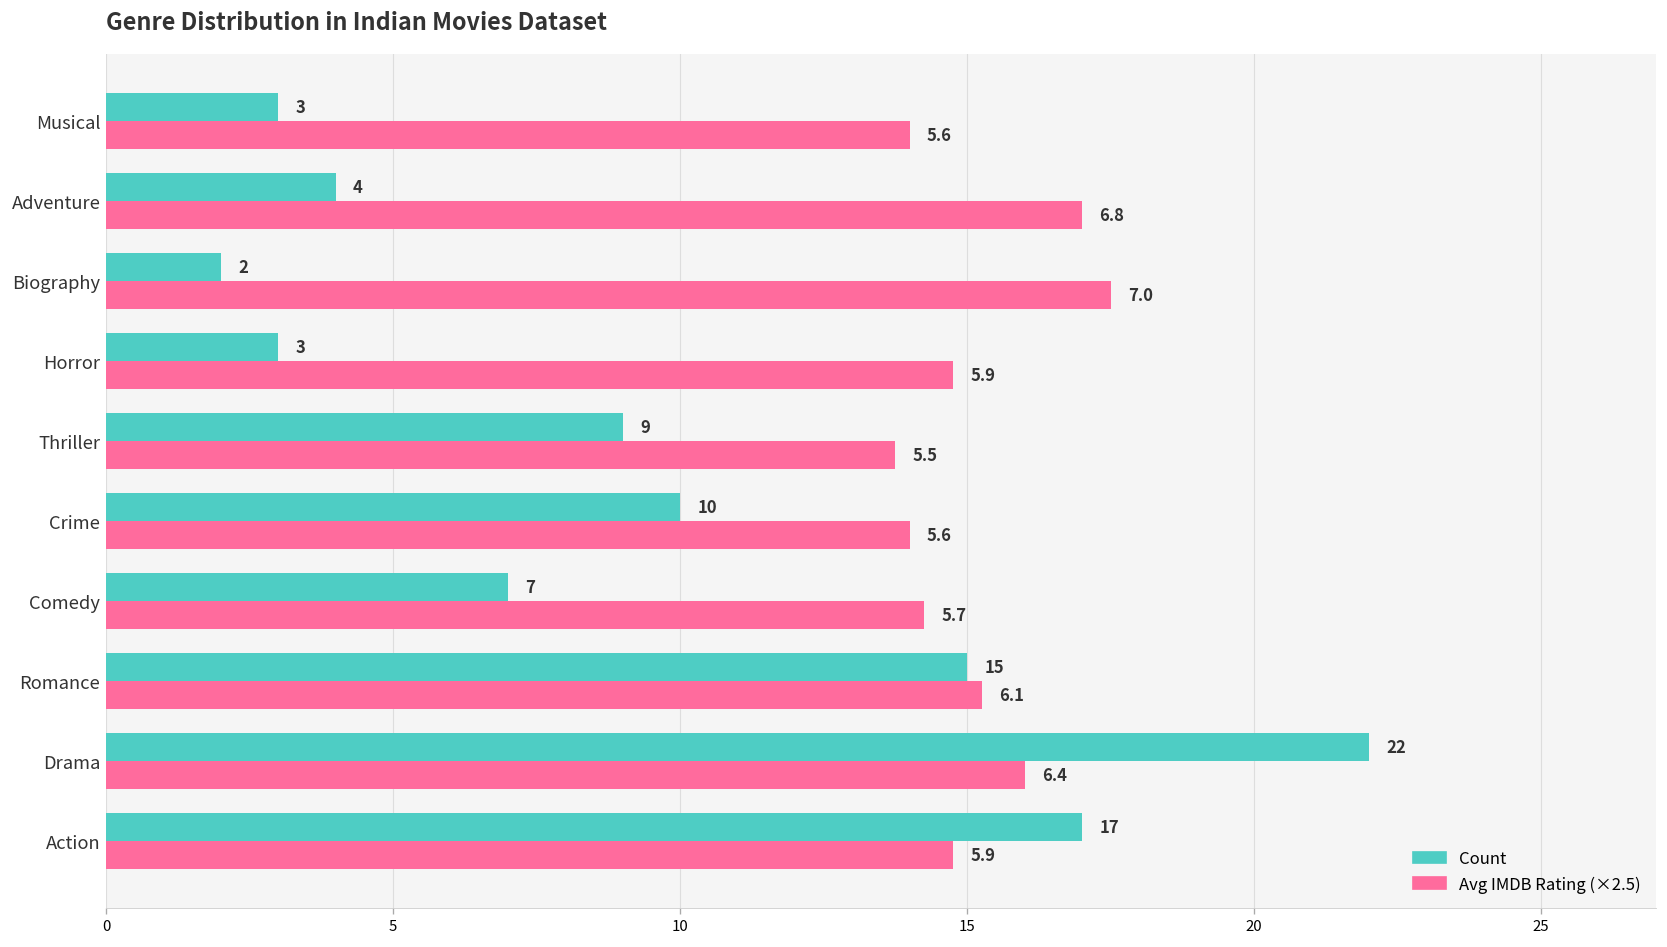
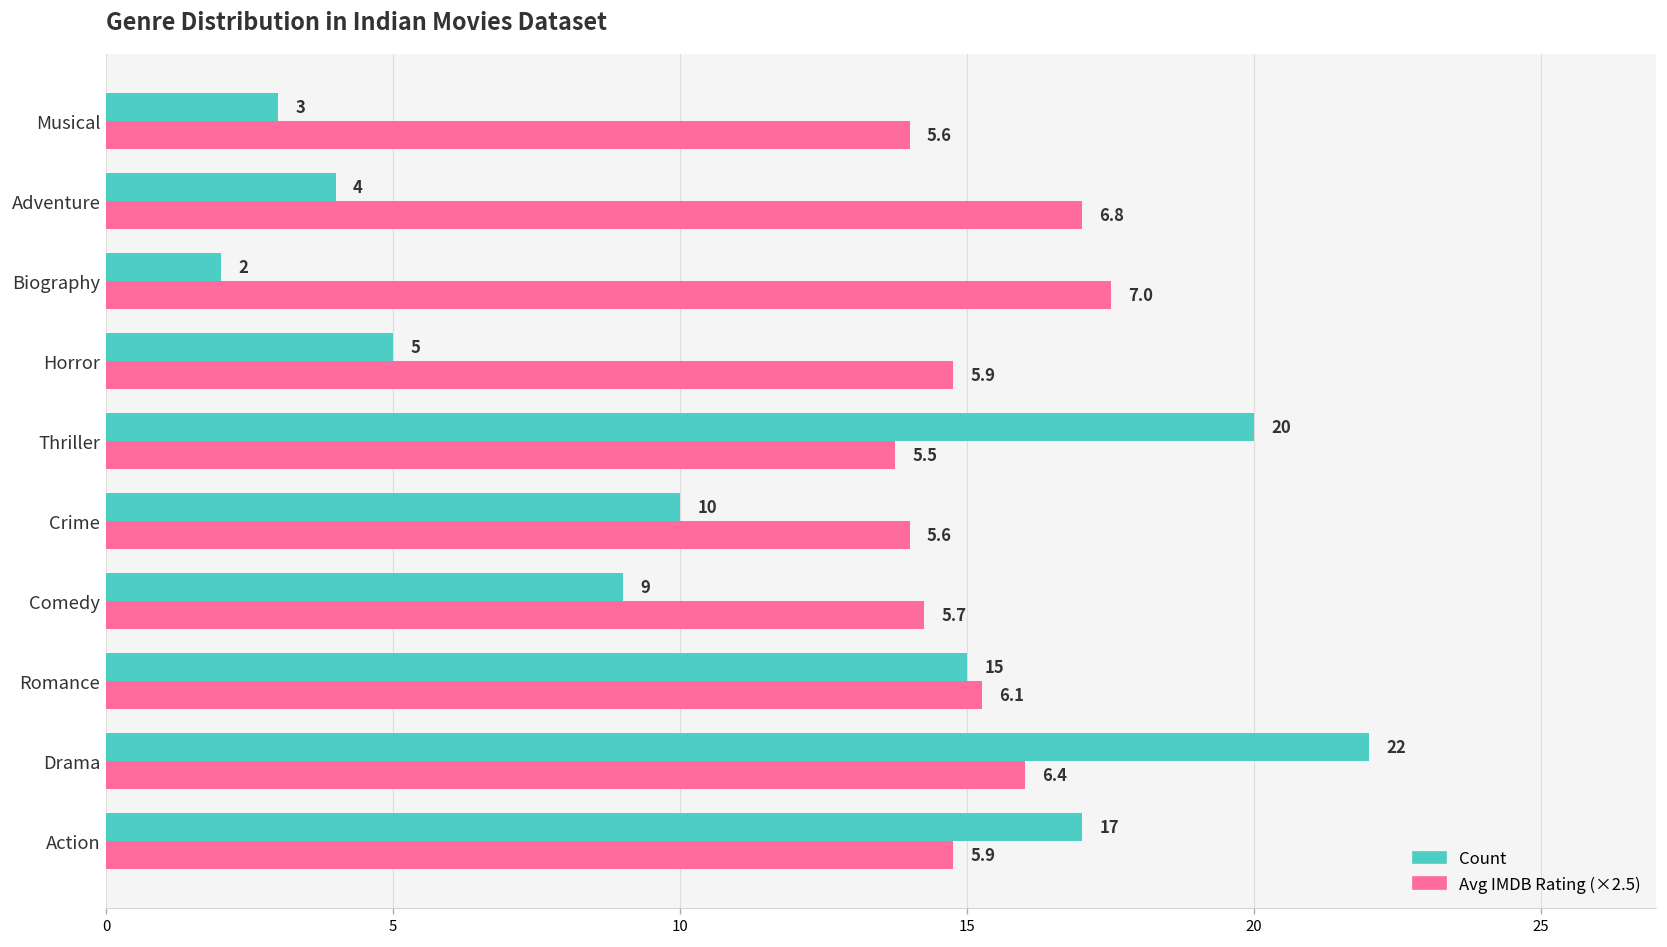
Count, Horror: 3 -> 5
Count, Thriller: 9 -> 20
Count, Comedy: 7 -> 9
